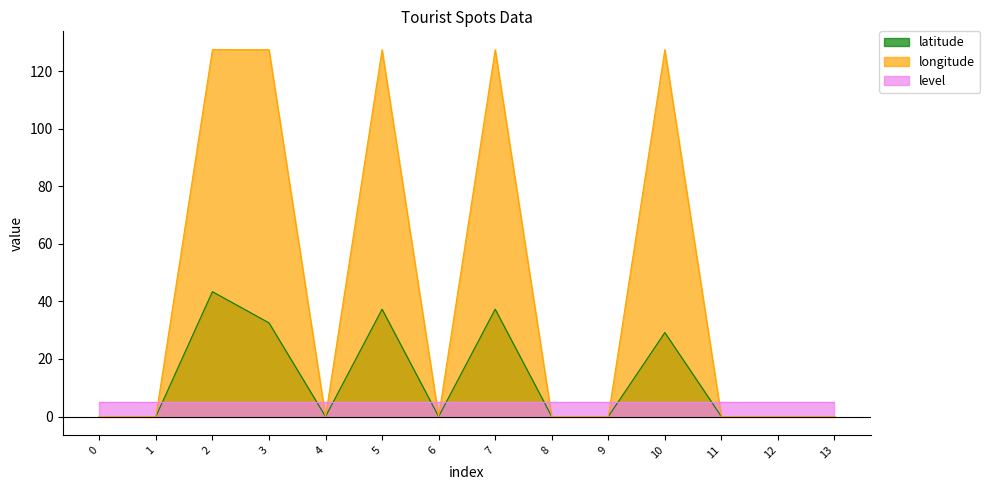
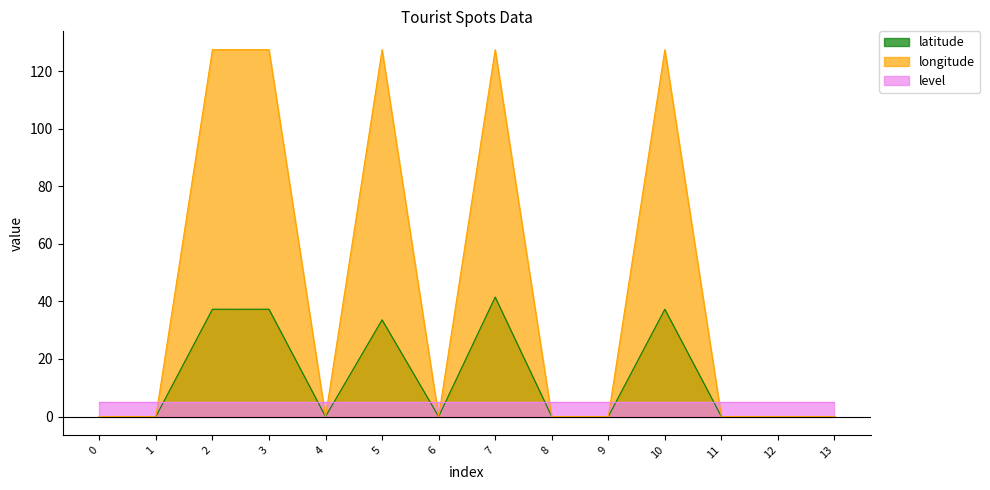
latitude, 2: 43 -> 37
latitude, 3: 33 -> 37
latitude, 5: 37 -> 34
latitude, 7: 37 -> 41
latitude, 10: 29 -> 37
